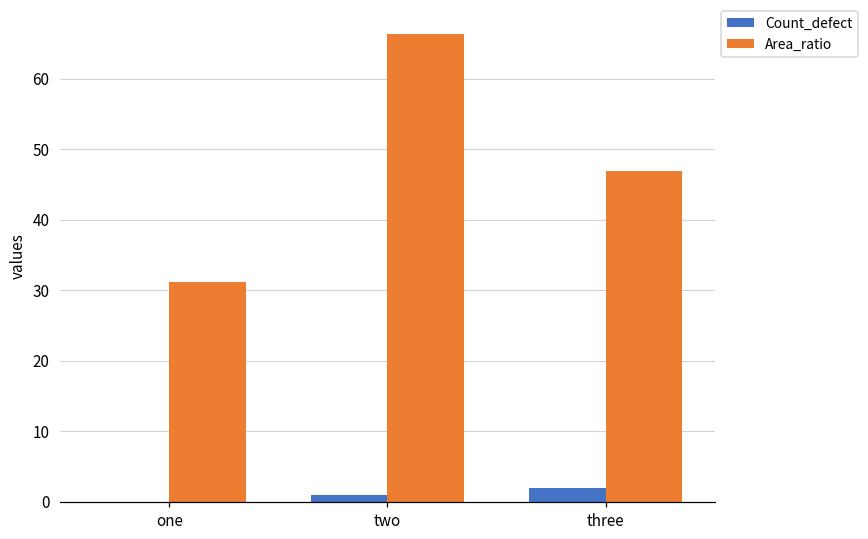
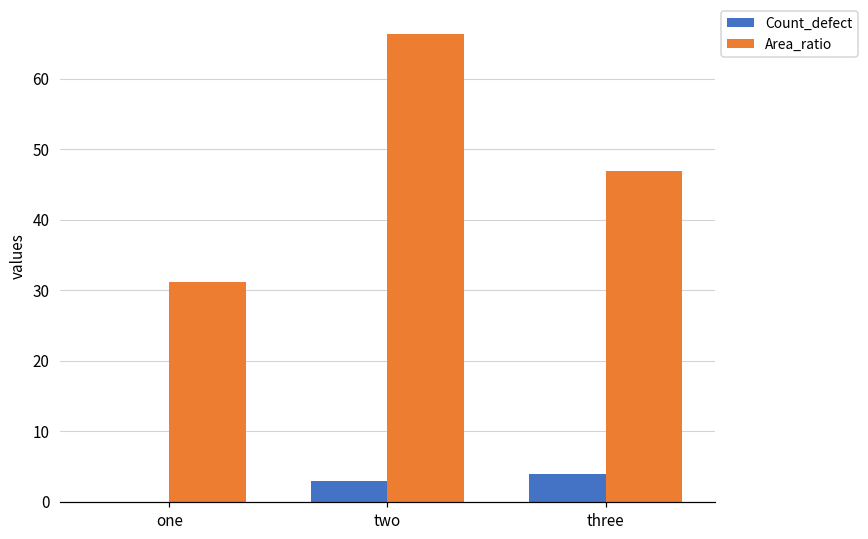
Count_defect, two: 1 -> 3
Count_defect, three: 2 -> 4
